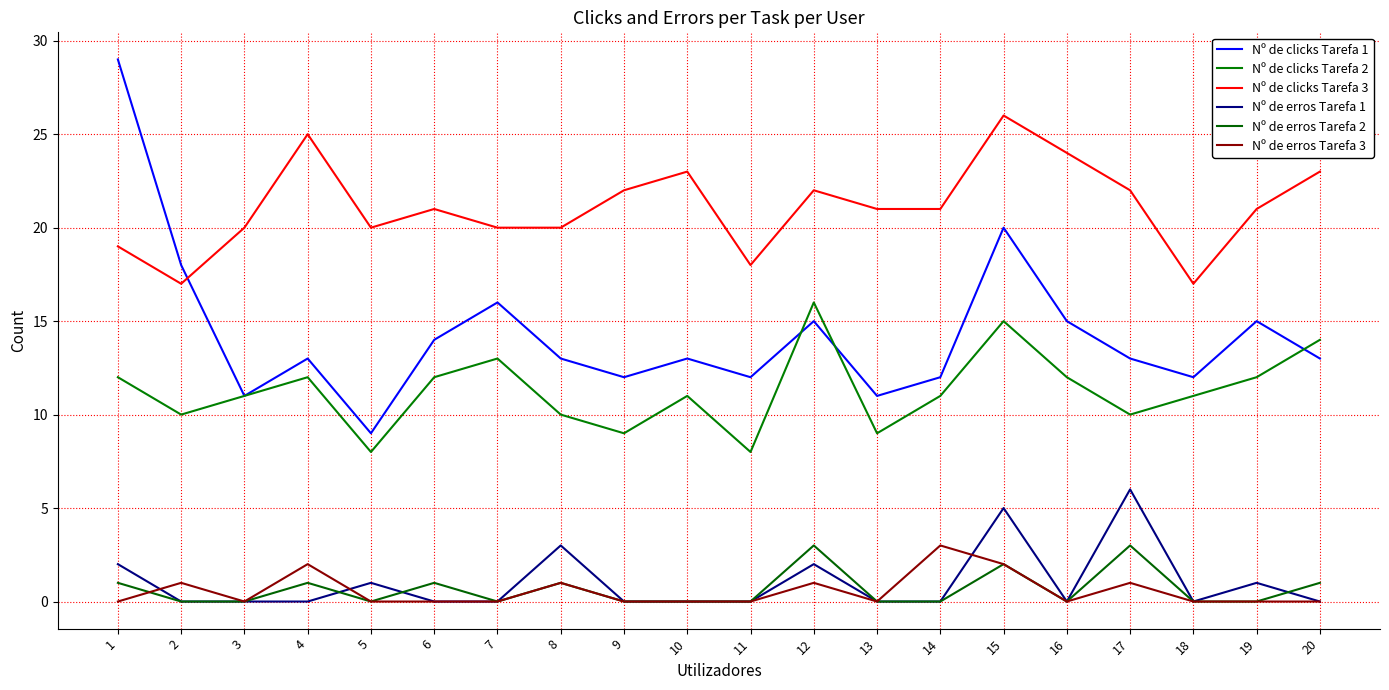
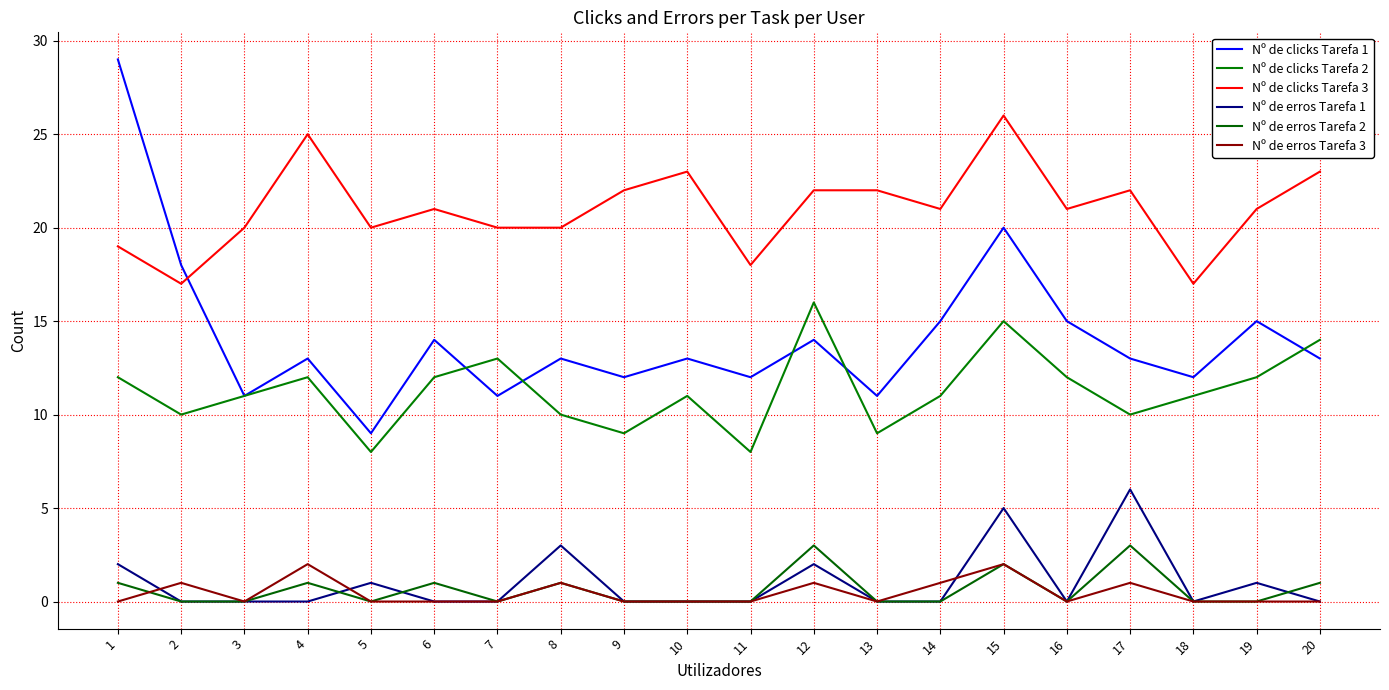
Nº de clicks Tarefa 1, 7: 16 -> 11
Nº de clicks Tarefa 1, 12: 15 -> 14
Nº de clicks Tarefa 3, 13: 21 -> 22
Nº de clicks Tarefa 1, 14: 12 -> 15
Nº de erros Tarefa 3, 14: 3 -> 1
Nº de clicks Tarefa 3, 16: 24 -> 21
